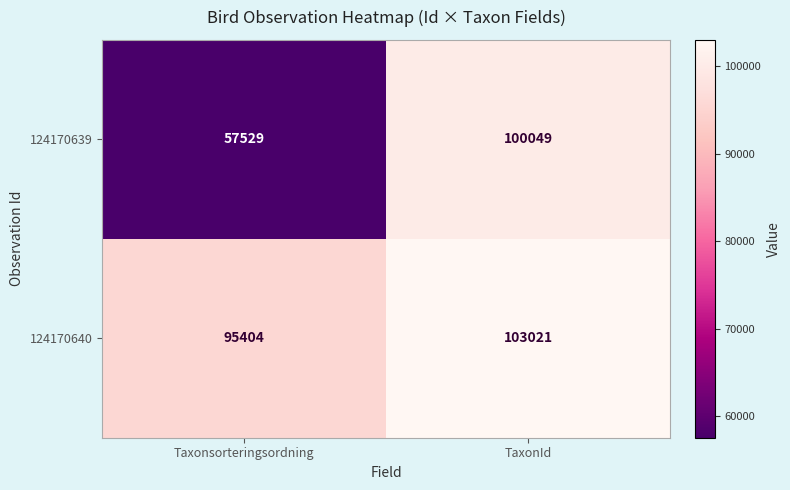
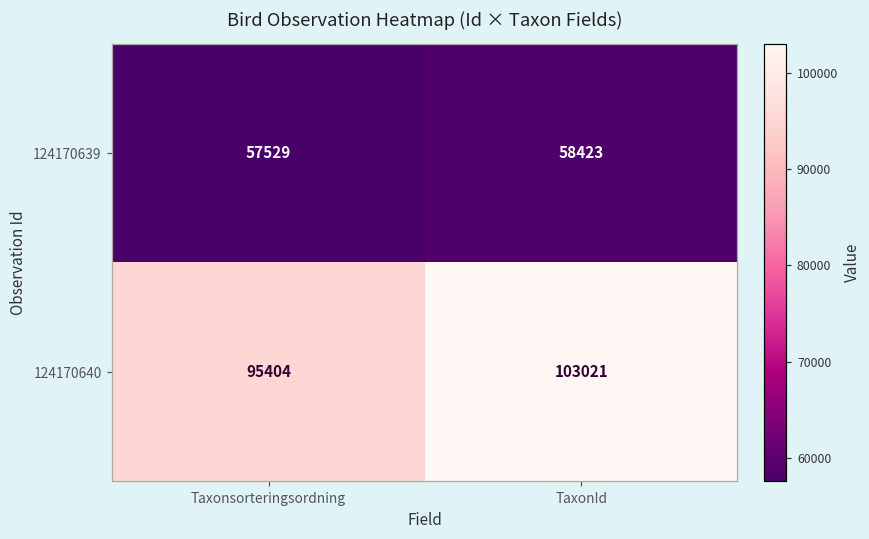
124170639, TaxonId: 100049 -> 58423
